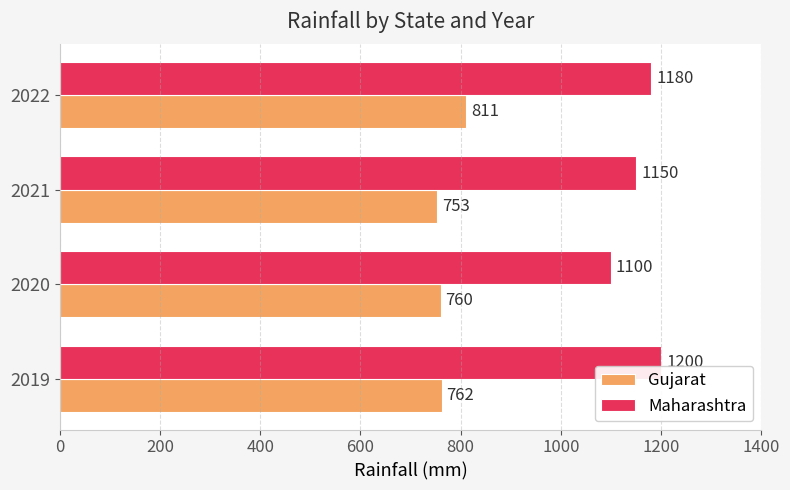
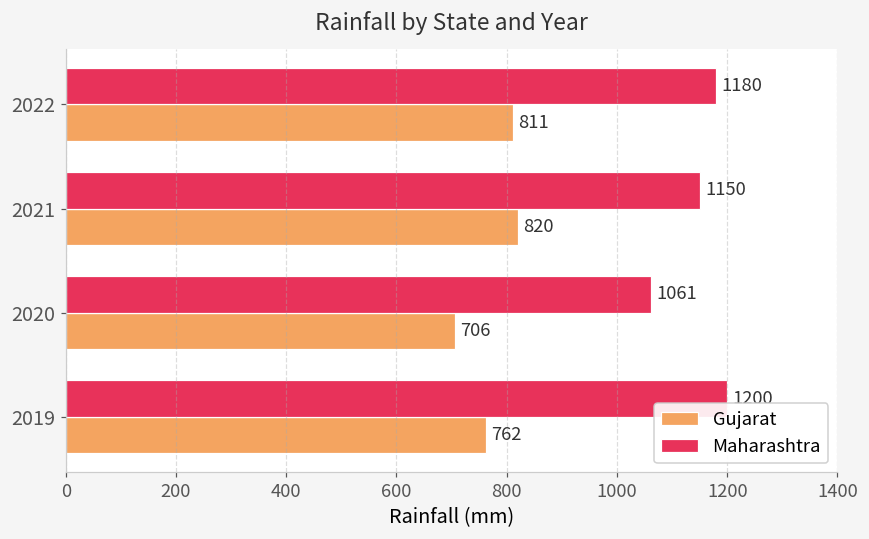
Gujarat, 2021: 753 -> 820
Maharashtra, 2020: 1100 -> 1061
Gujarat, 2020: 760 -> 706
